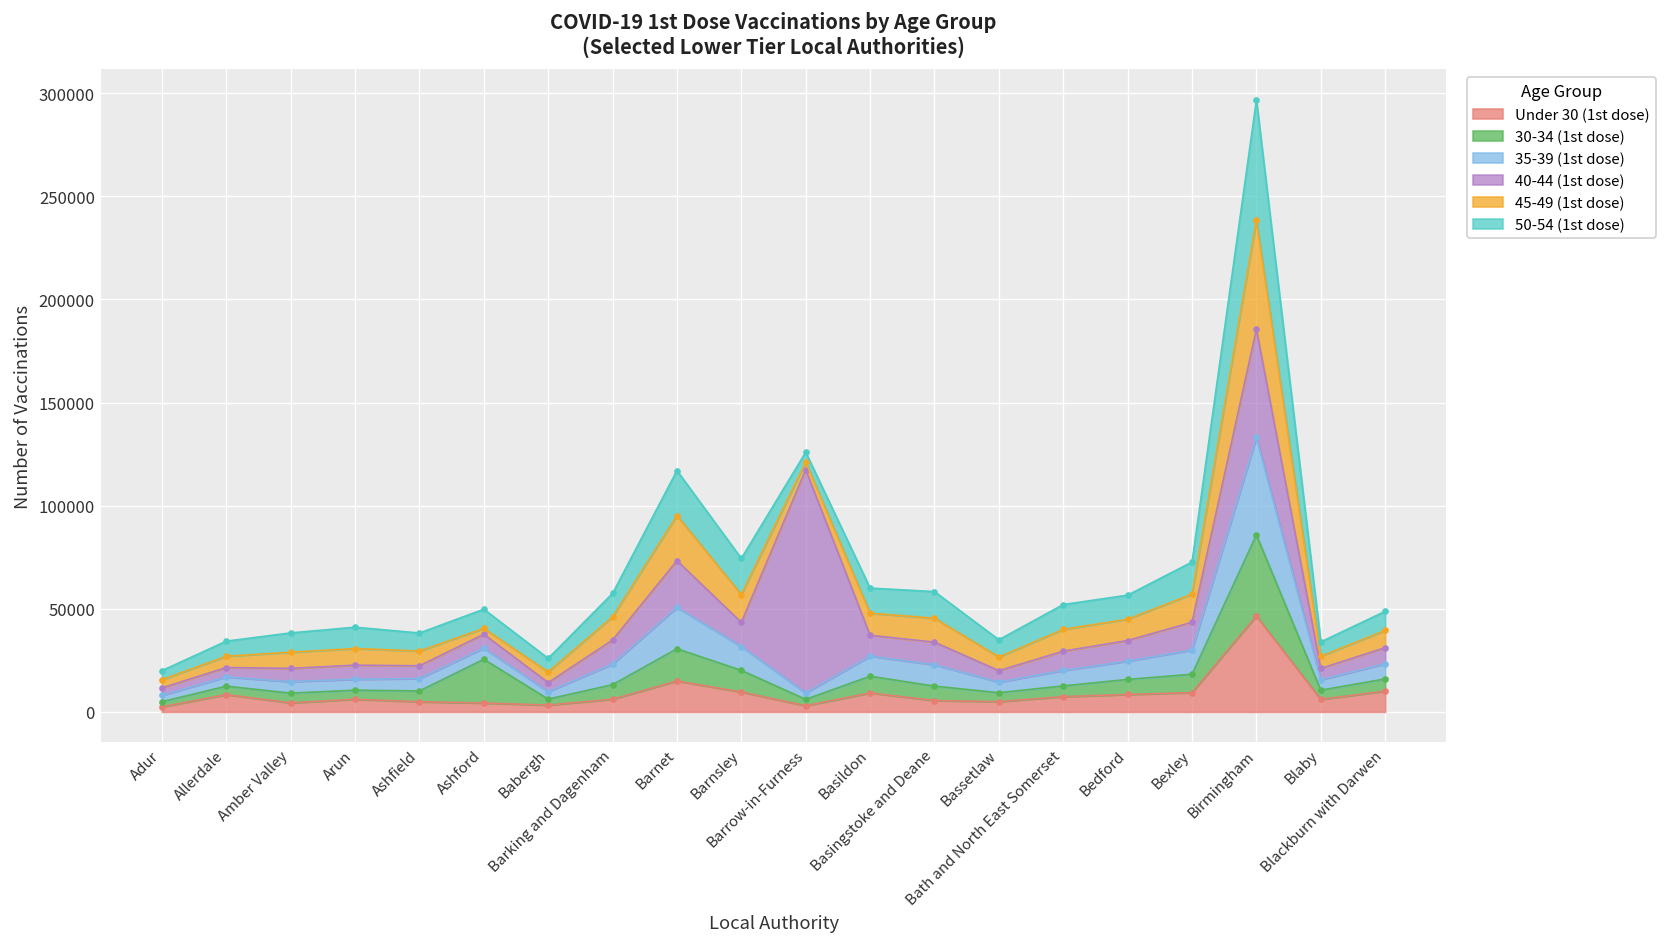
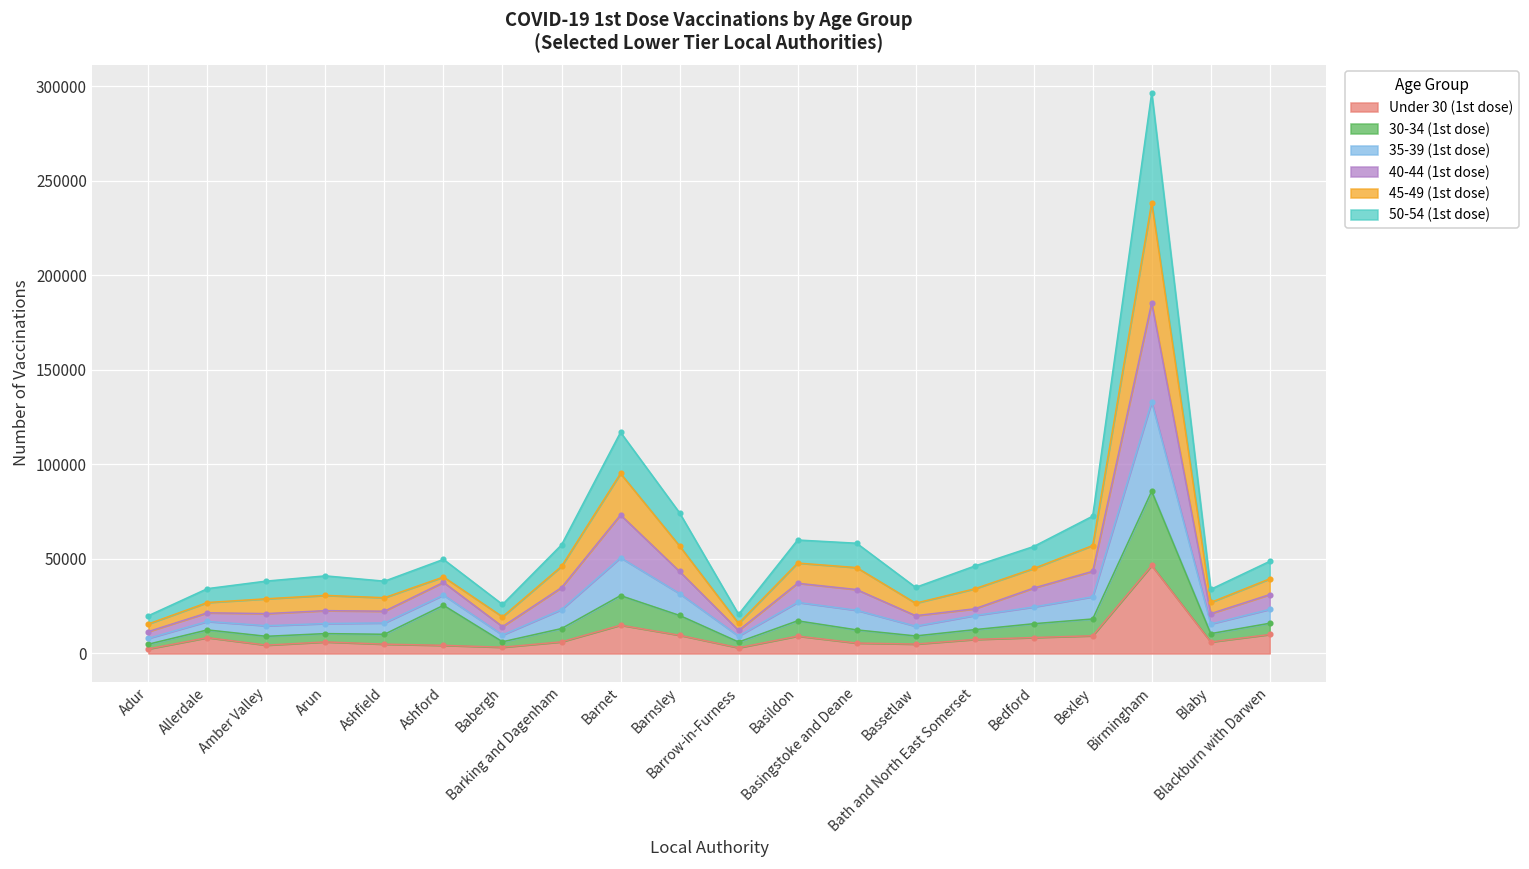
40-44 (1st dose), Barrow-in-Furness: 108000 -> 3000
40-44 (1st dose), Bath and North East Somerset: 9000 -> 4000
